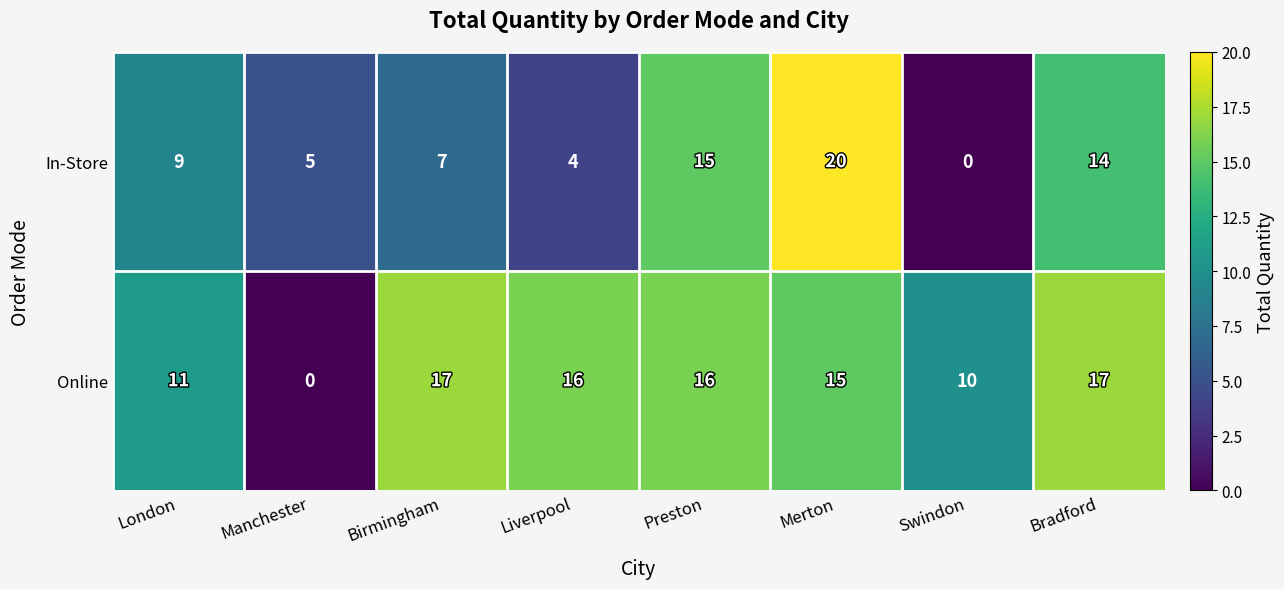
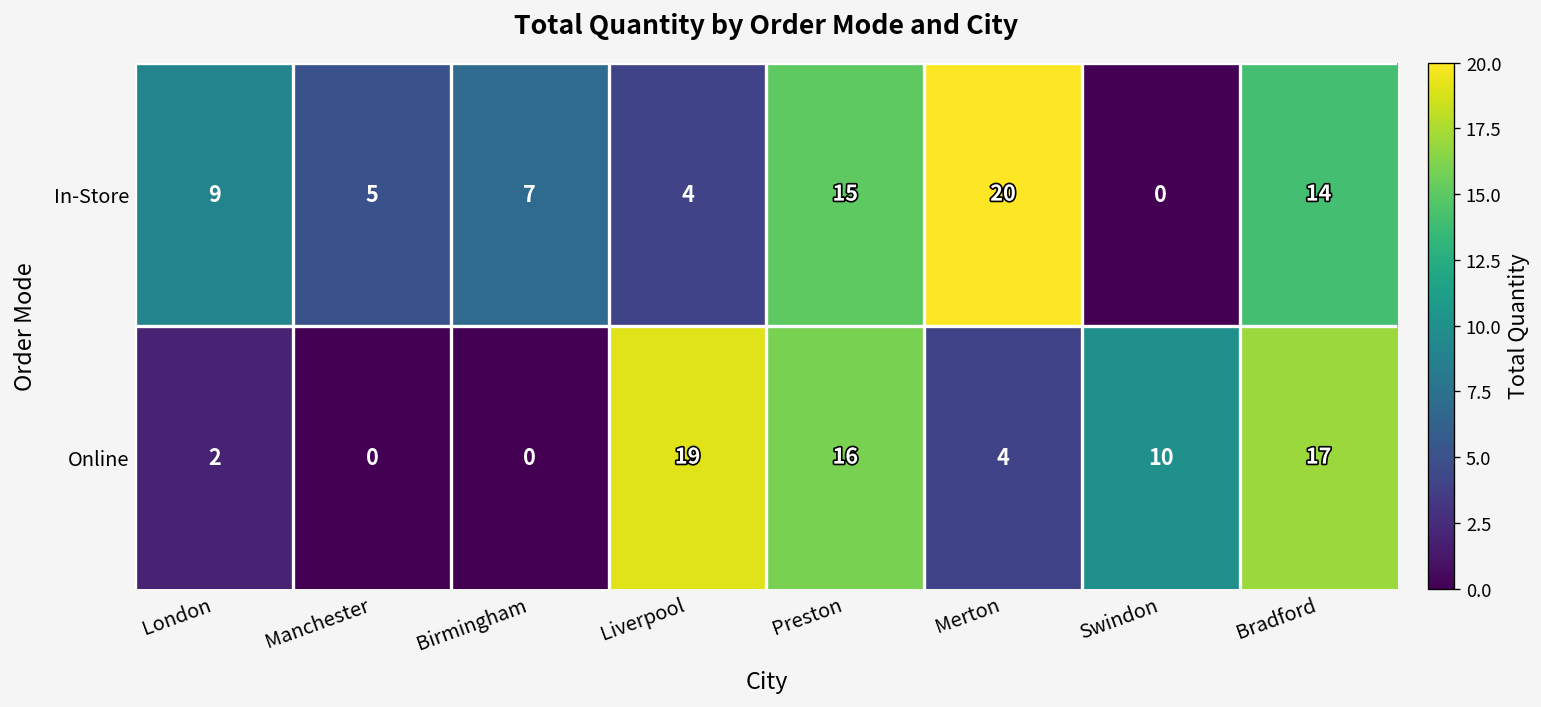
Online, London: 11 -> 2
Online, Birmingham: 17 -> 0
Online, Liverpool: 16 -> 19
Online, Merton: 15 -> 4
